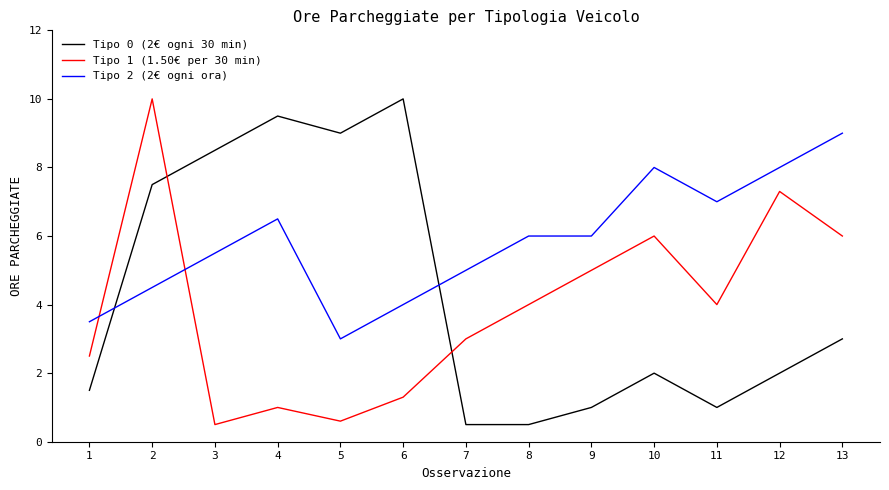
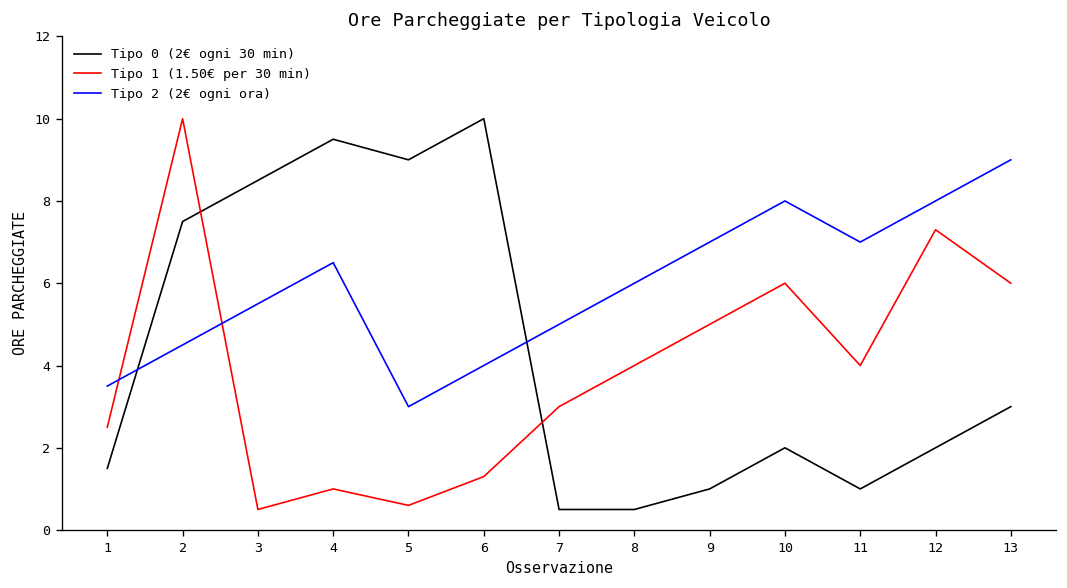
Tipo 2 (2€ ogni ora), 9: 6 -> 7
